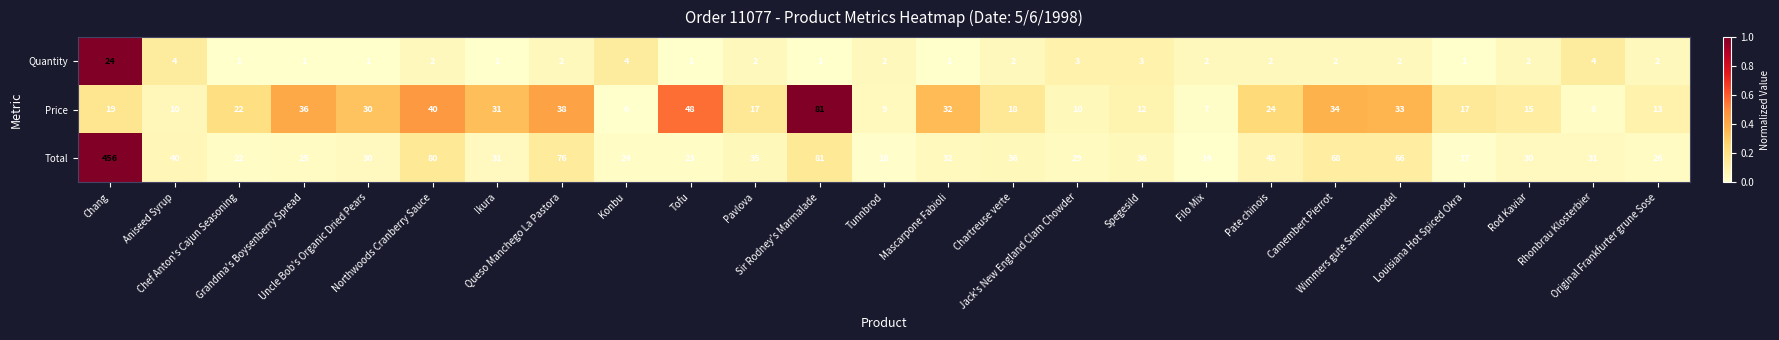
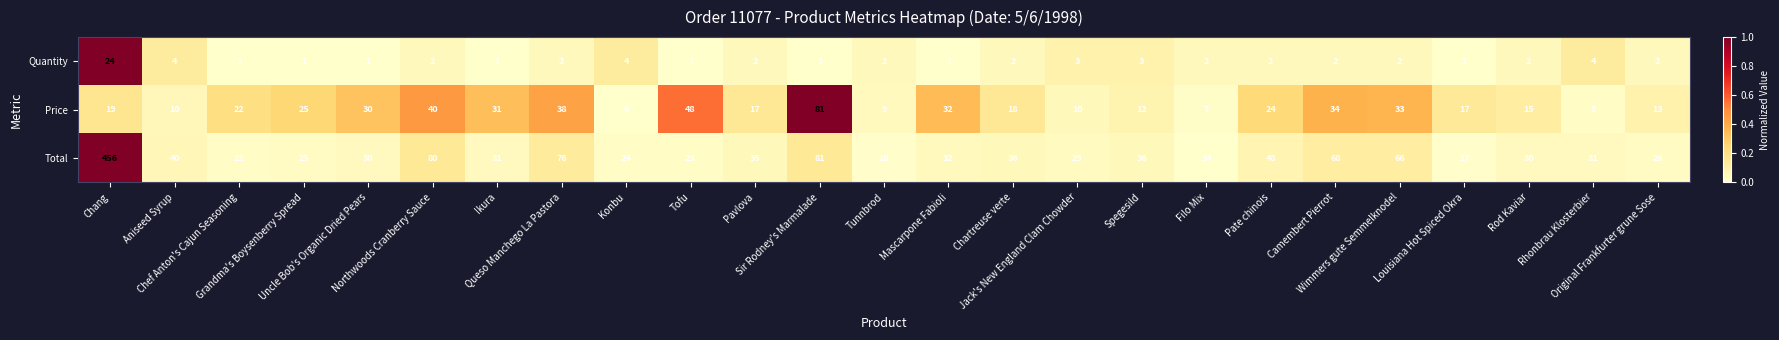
Price, Grandma's Boysenberry Spread: 36 -> 25
